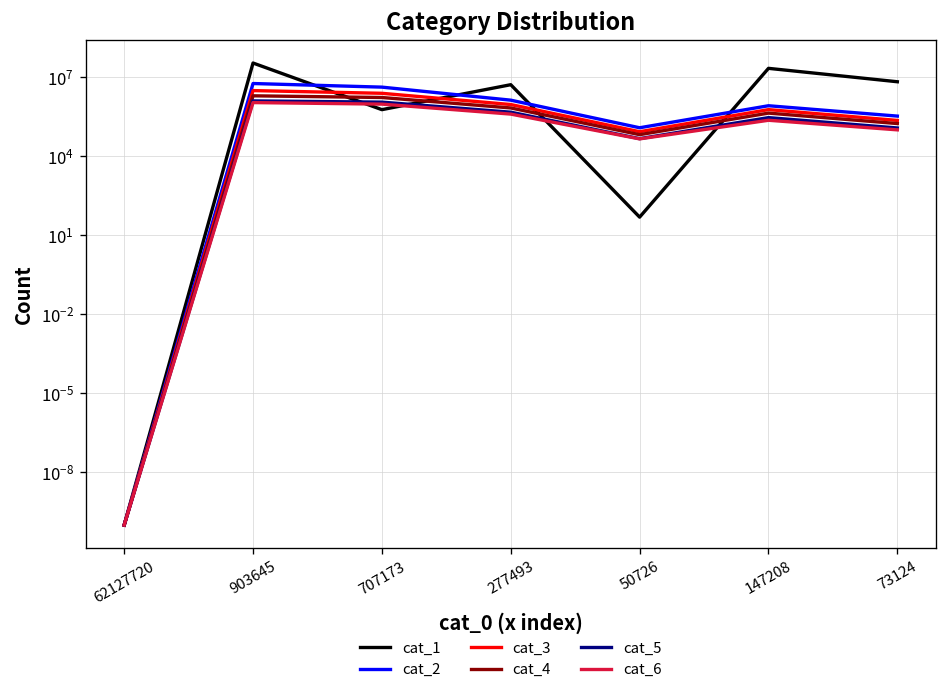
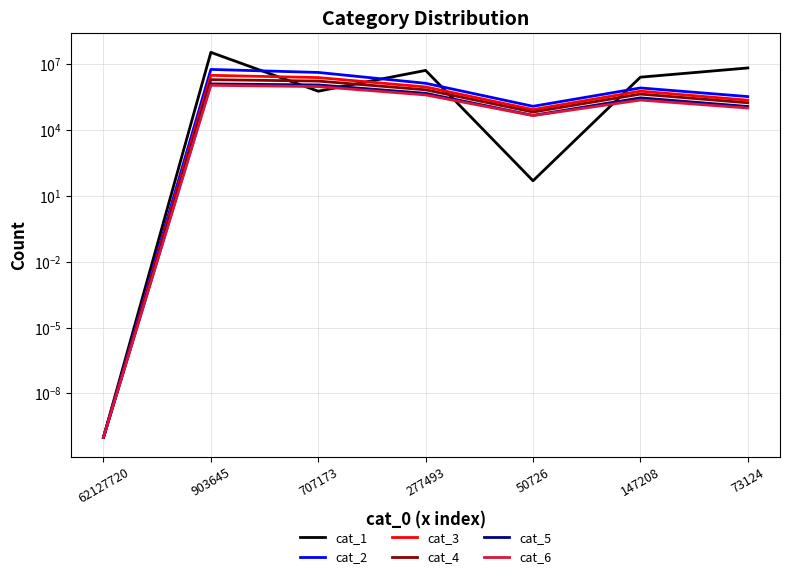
cat_1, 147208: 20000000 -> 3000000
